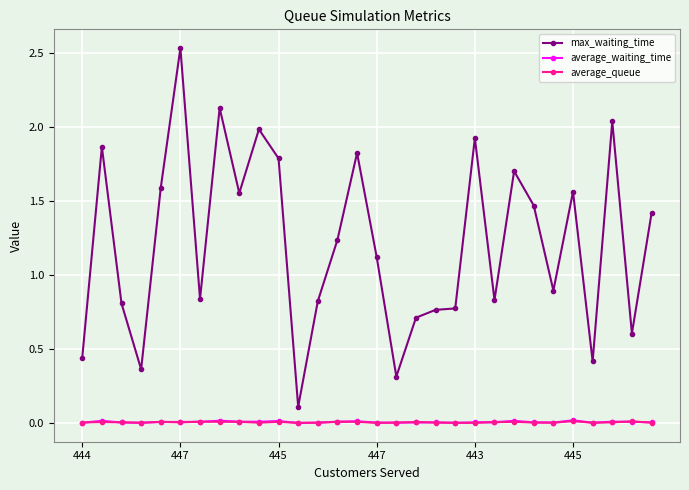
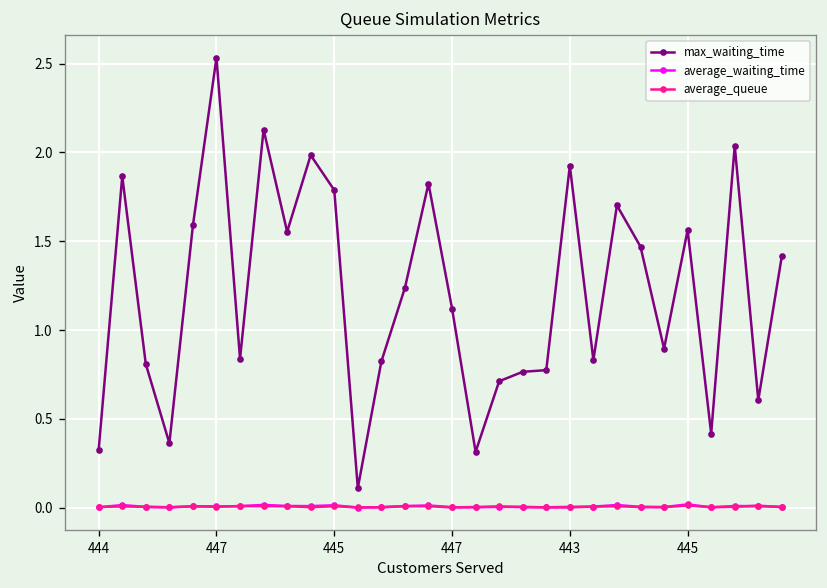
max_waiting_time, 444: 0.44 -> 0.33
